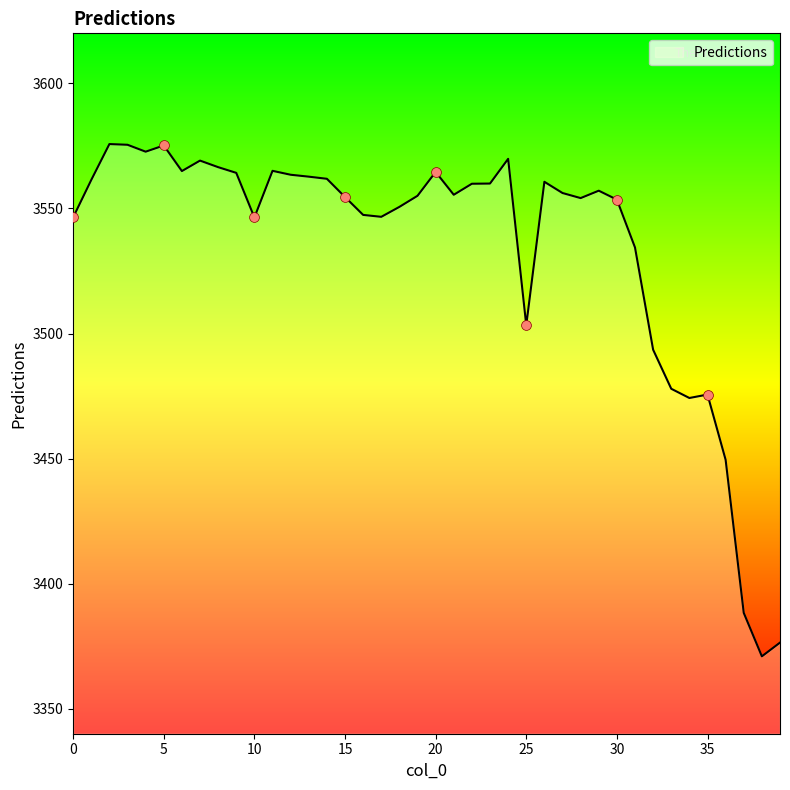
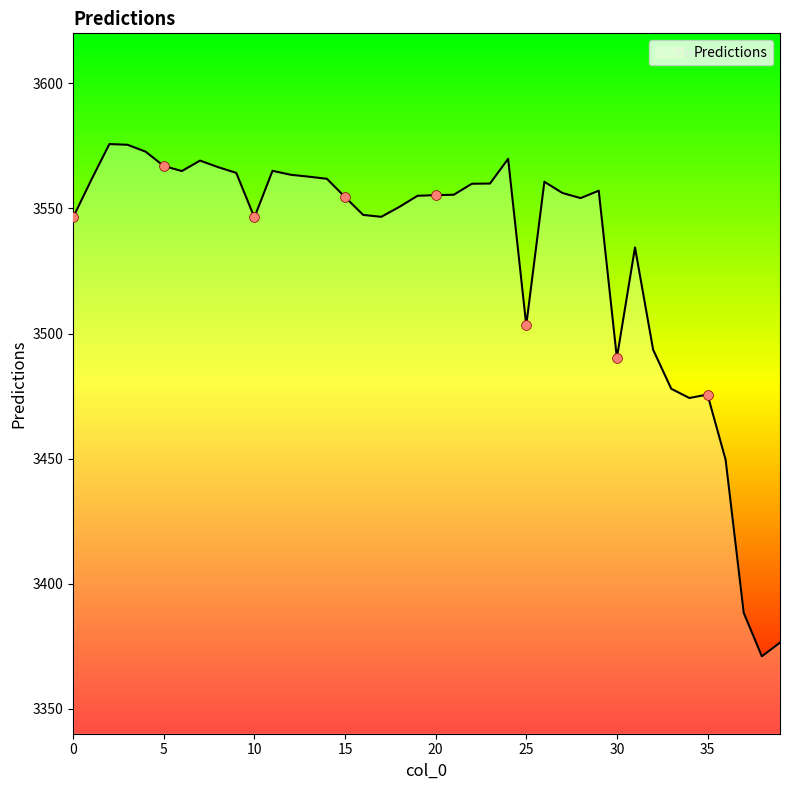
Predictions, 5: 3575 -> 3567
Predictions, 20: 3565 -> 3555
Predictions, 30: 3554 -> 3490
